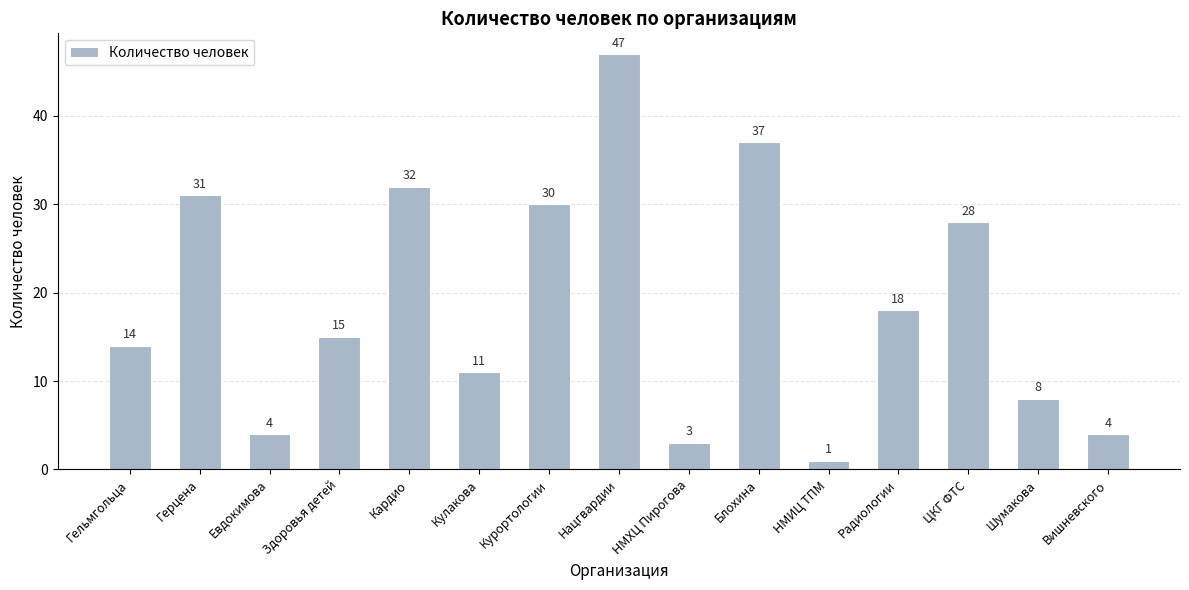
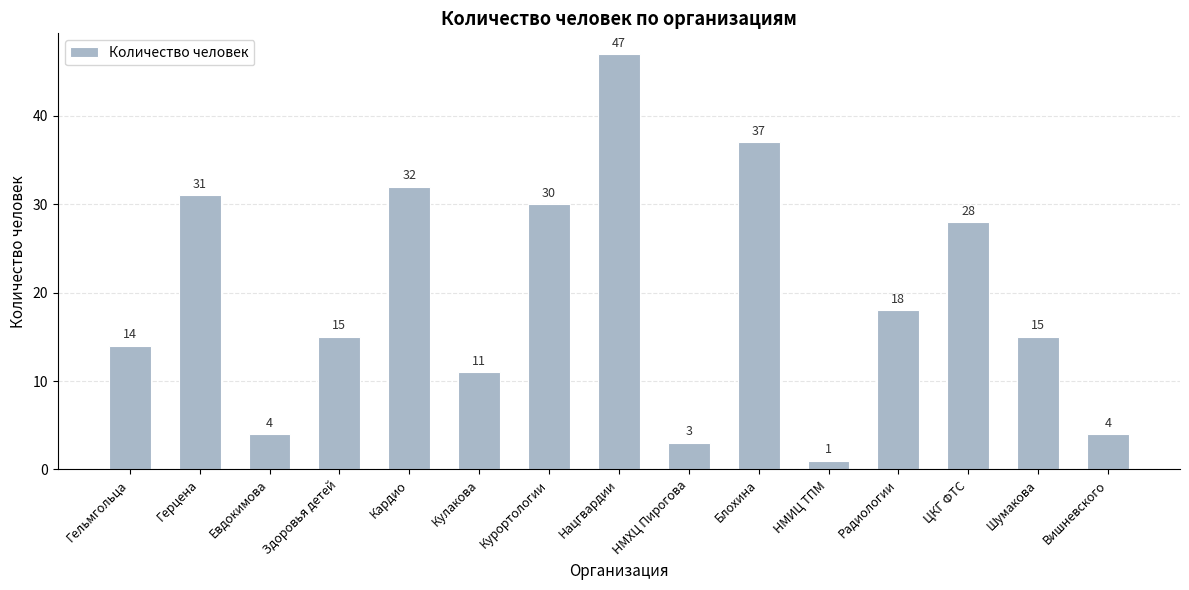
Шумакова: 8 -> 15
